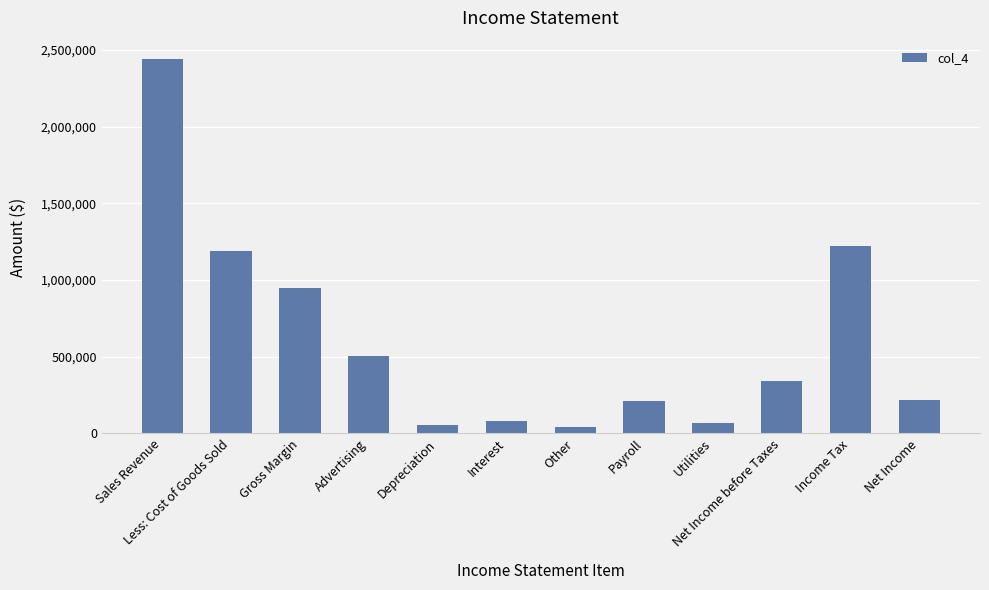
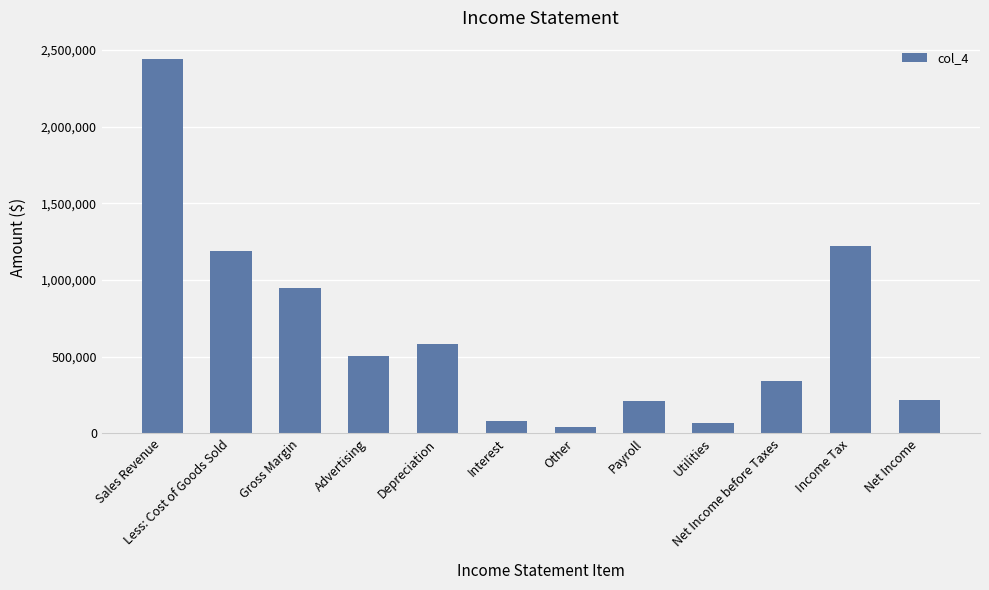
Depreciation: 60,000 -> 580,000
